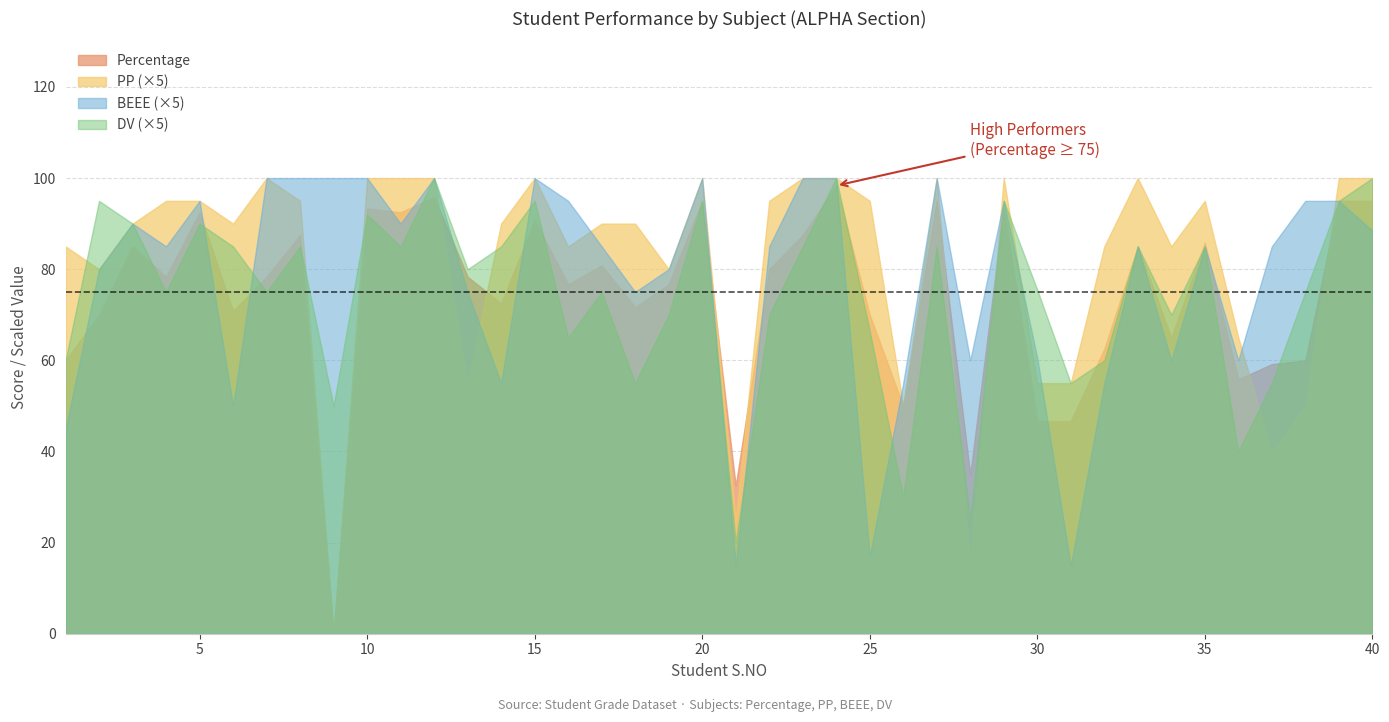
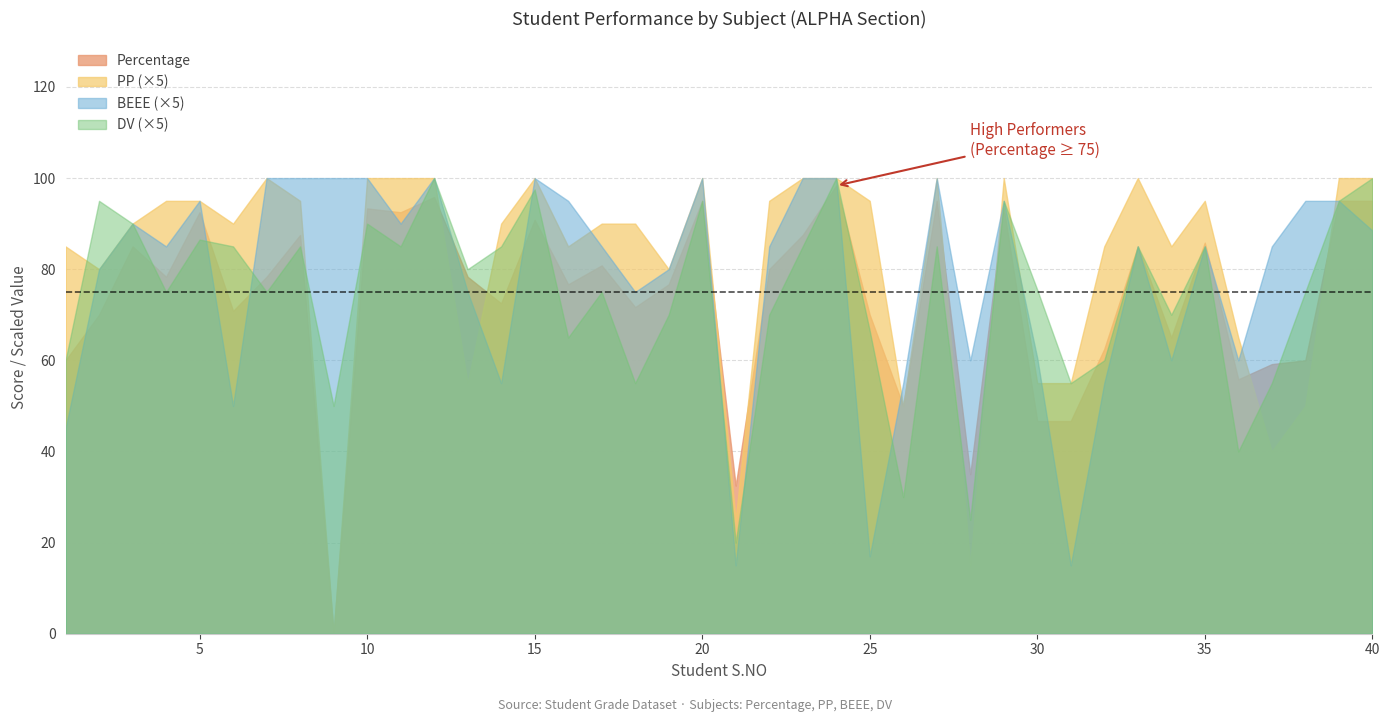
DV (×5), 5: 90 -> 87
DV (×5), 10: 92 -> 90
DV (×5), 15: 95 -> 98
